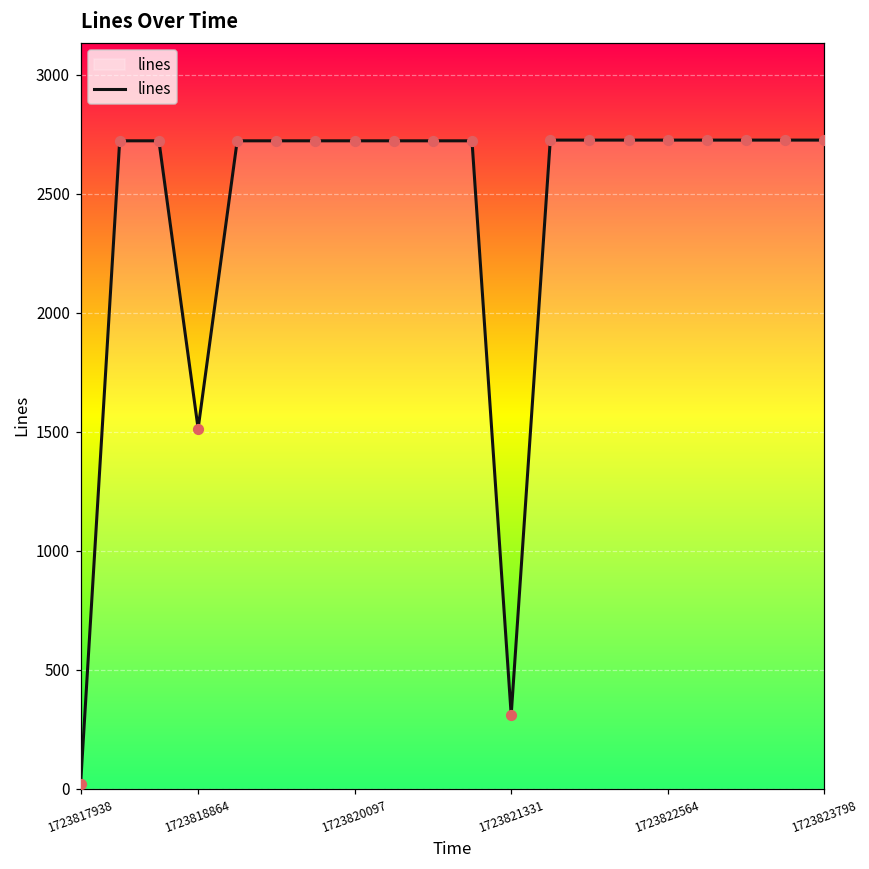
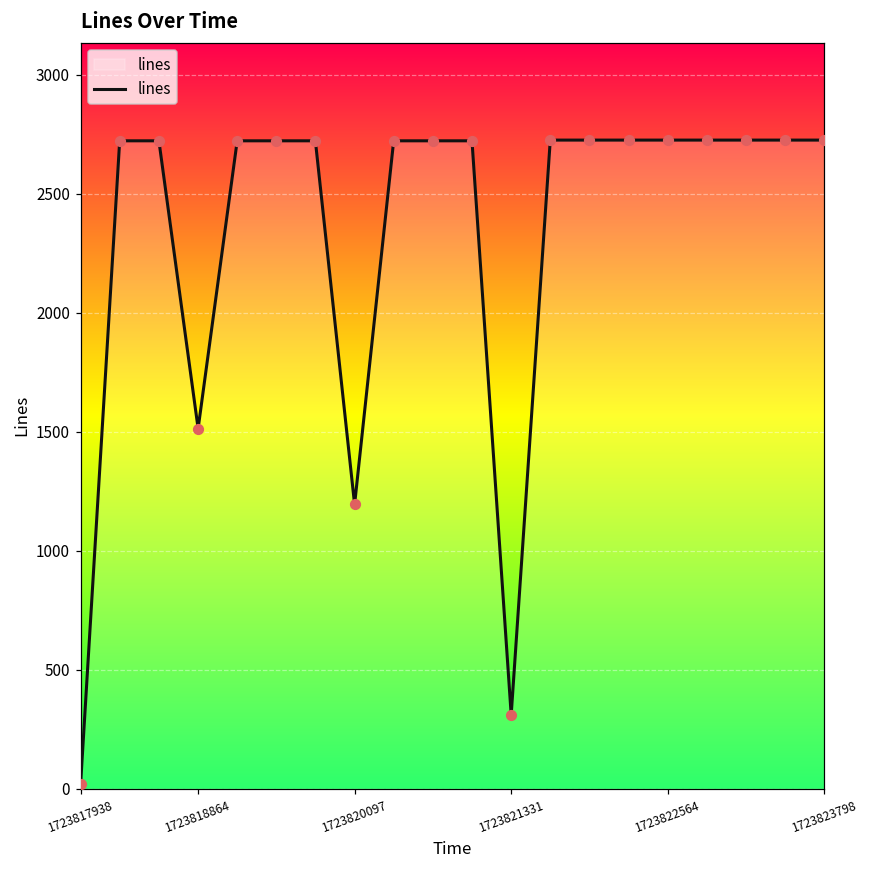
1723820097: 2720 -> 1200
